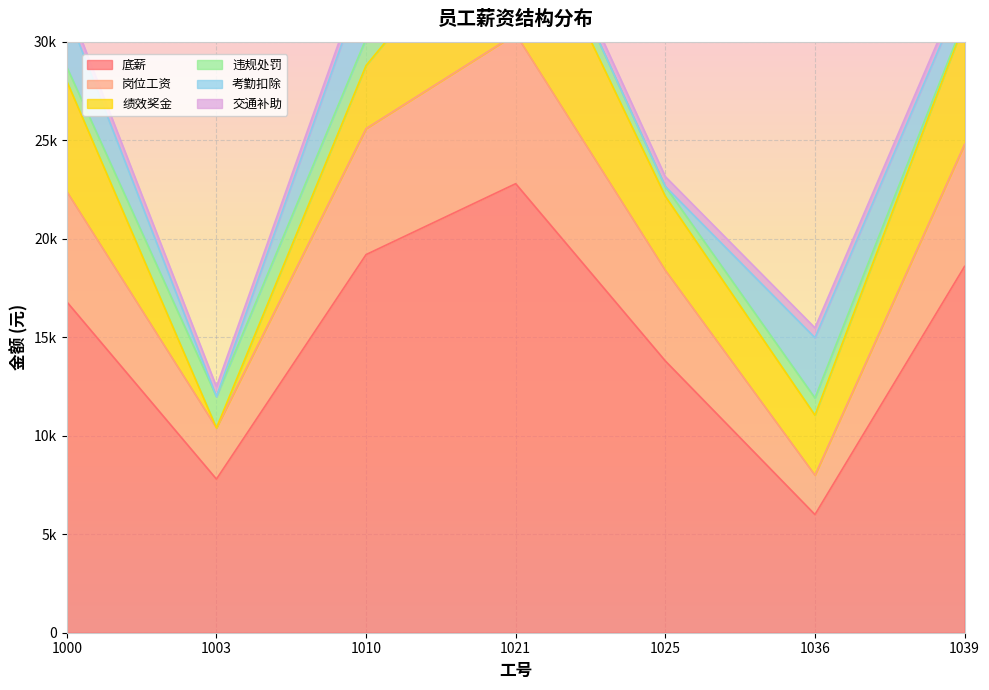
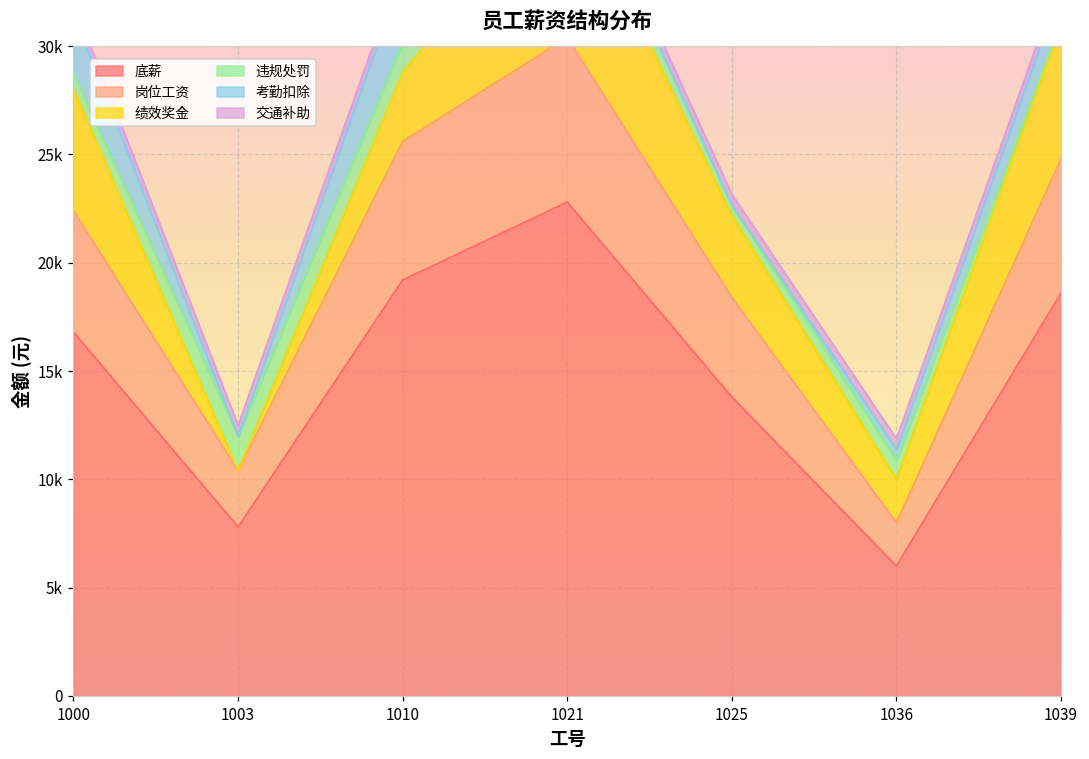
绩效奖金, 1036: 3000 -> 2000
考勤扣除, 1036: 3100 -> 500
